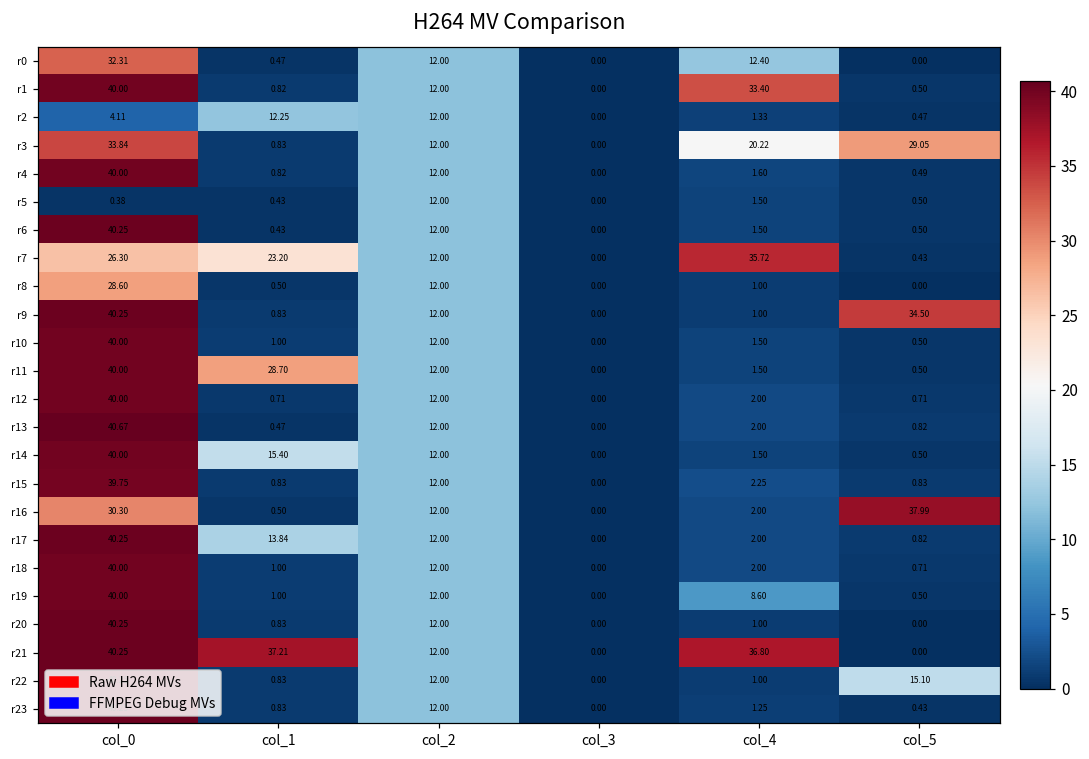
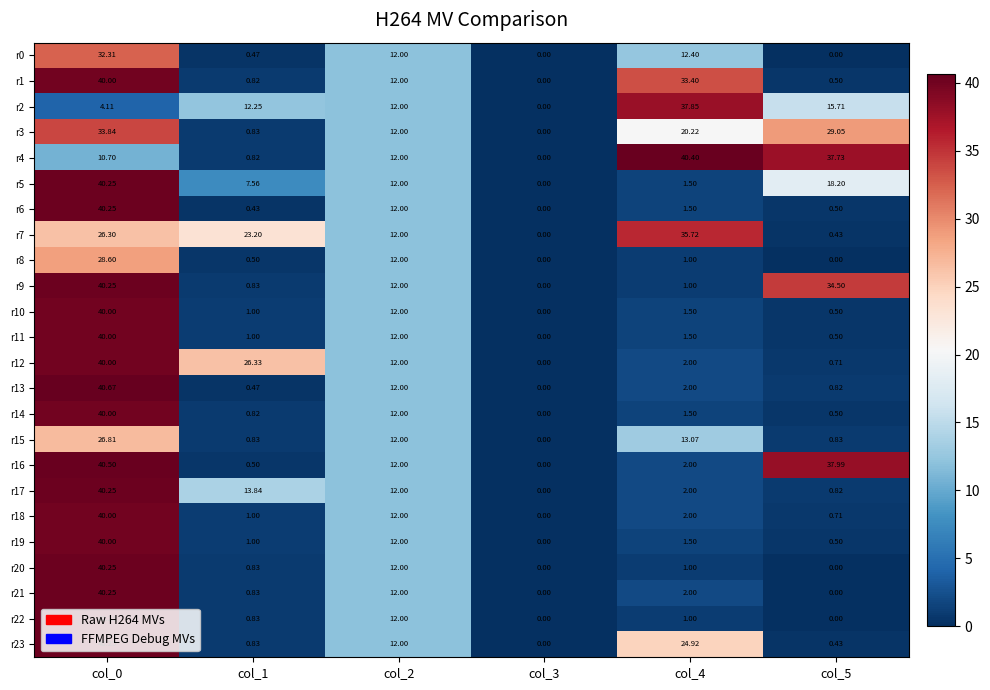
r2, col_4: 1.33 -> 37.85
r2, col_5: 0.47 -> 15.71
r4, col_0: 40.00 -> 10.70
r4, col_4: 1.60 -> 40.40
r4, col_5: 0.49 -> 37.73
r5, col_0: 0.38 -> 40.25
r5, col_1: 0.43 -> 7.56
r5, col_5: 0.50 -> 18.20
r11, col_1: 28.70 -> 1.00
r12, col_1: 0.71 -> 26.33
r14, col_1: 15.40 -> 0.82
r15, col_0: 39.75 -> 26.81
r15, col_4: 2.25 -> 13.07
r16, col_0: 30.30 -> 40.50
r19, col_4: 8.60 -> 1.50
r21, col_1: 37.21 -> 0.83
r21, col_4: 36.80 -> 2.00
r22, col_5: 15.10 -> 0.00
r23, col_4: 1.25 -> 24.92
